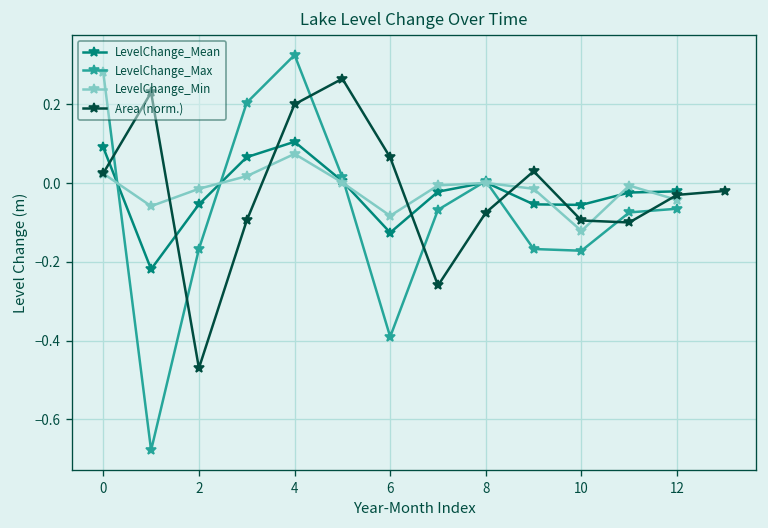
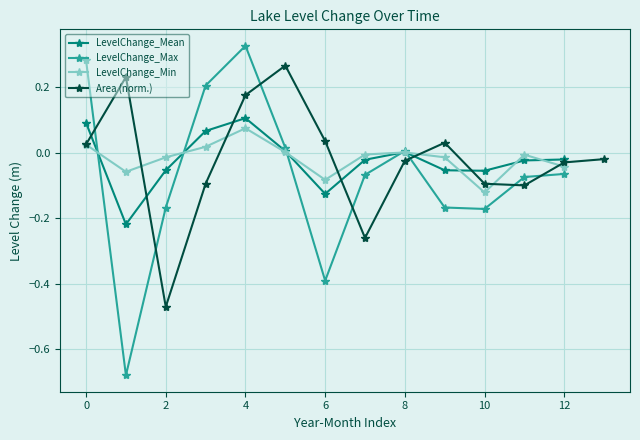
Area (norm.), 4: 0.20 -> 0.18
Area (norm.), 6: 0.06 -> 0.04
Area (norm.), 8: -0.08 -> -0.03
